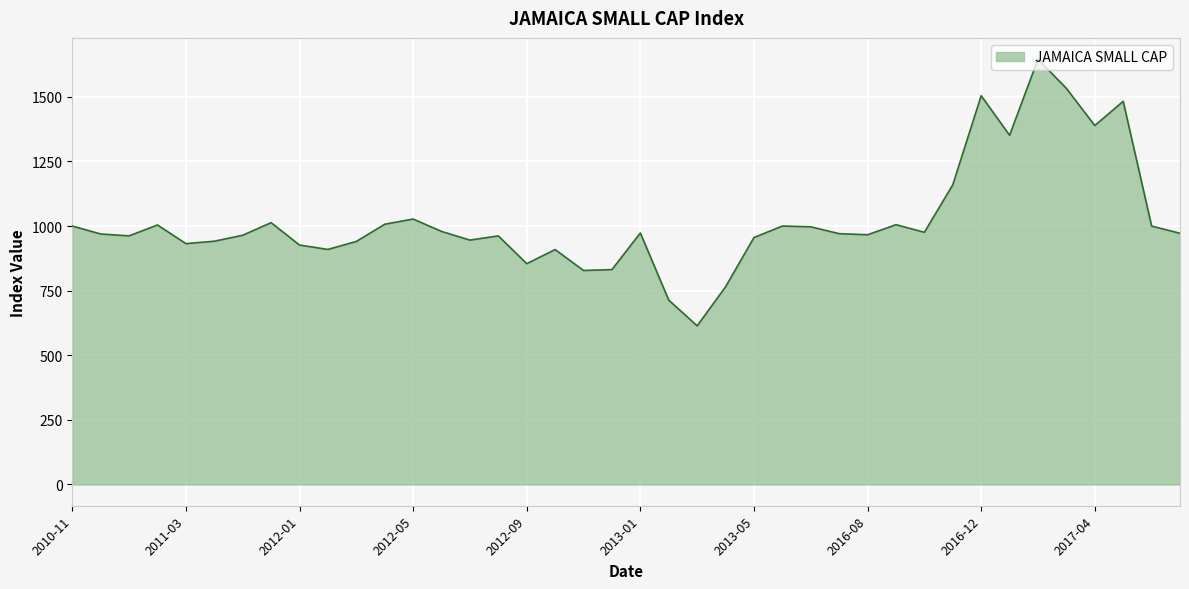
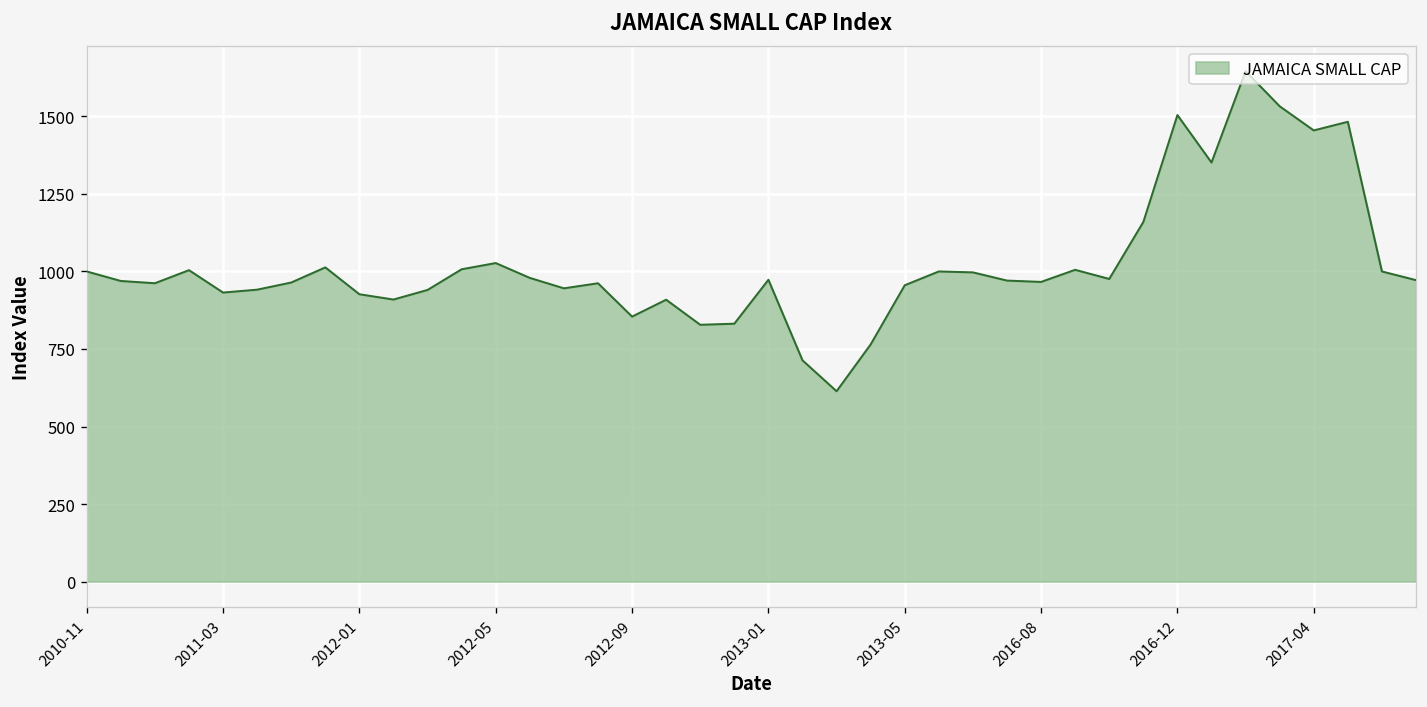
2017-04: 1390 -> 1450
